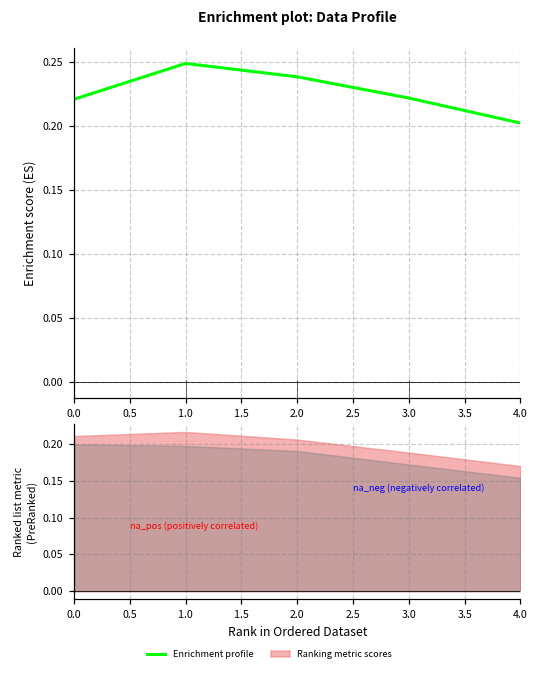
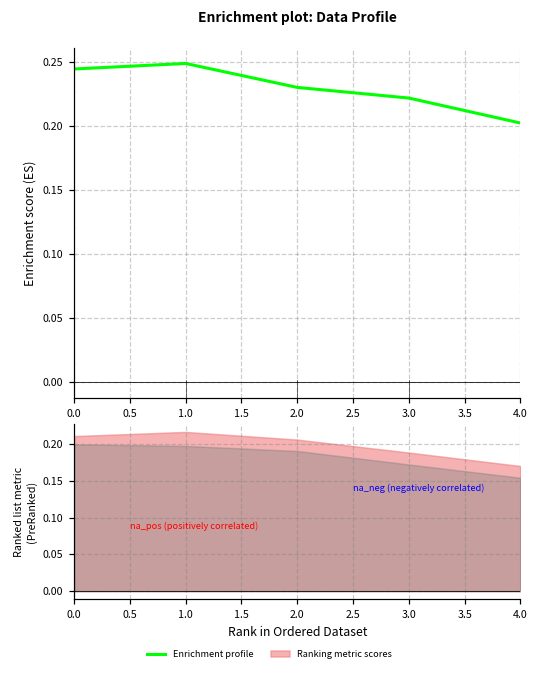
Enrichment plot: Data Profile, 0.0: 0.221 -> 0.245
Enrichment plot: Data Profile, 2.0: 0.239 -> 0.230
